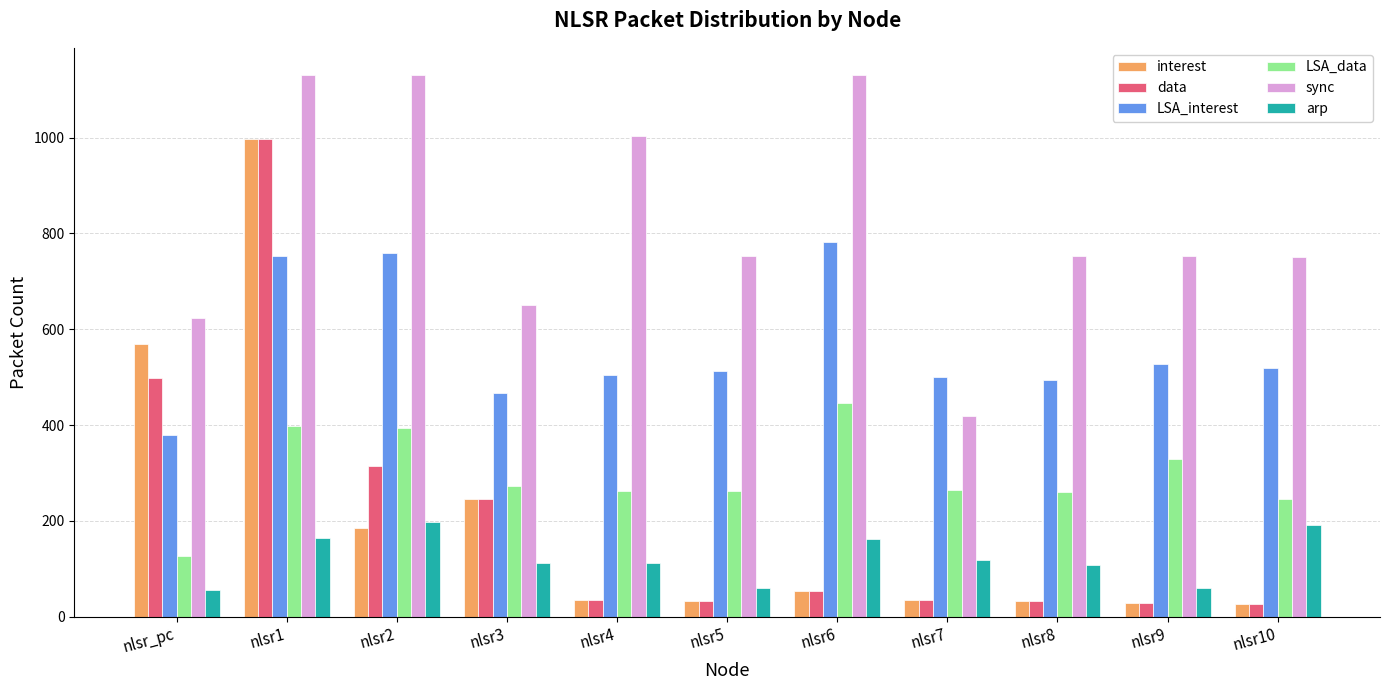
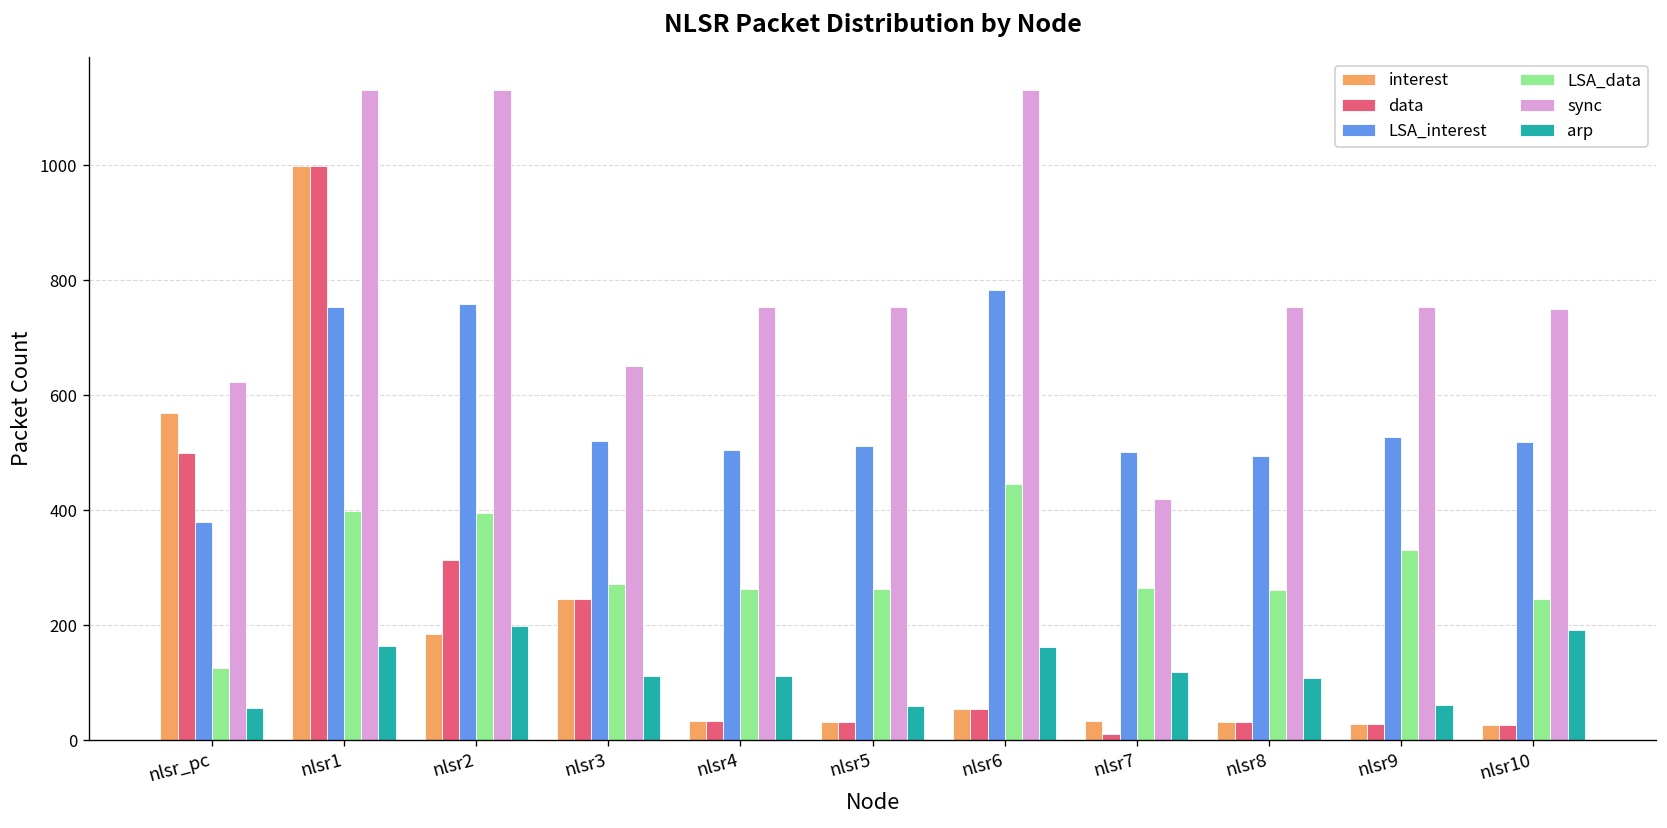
LSA_interest, nlsr3: 470 -> 520
sync, nlsr4: 1000 -> 750
data, nlsr7: 30 -> 10
